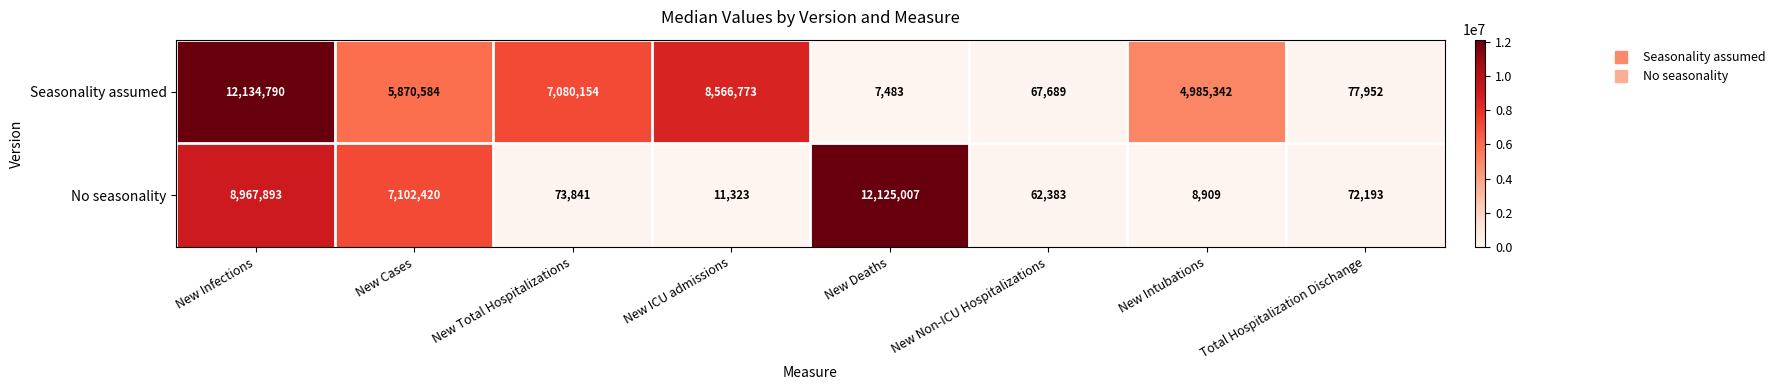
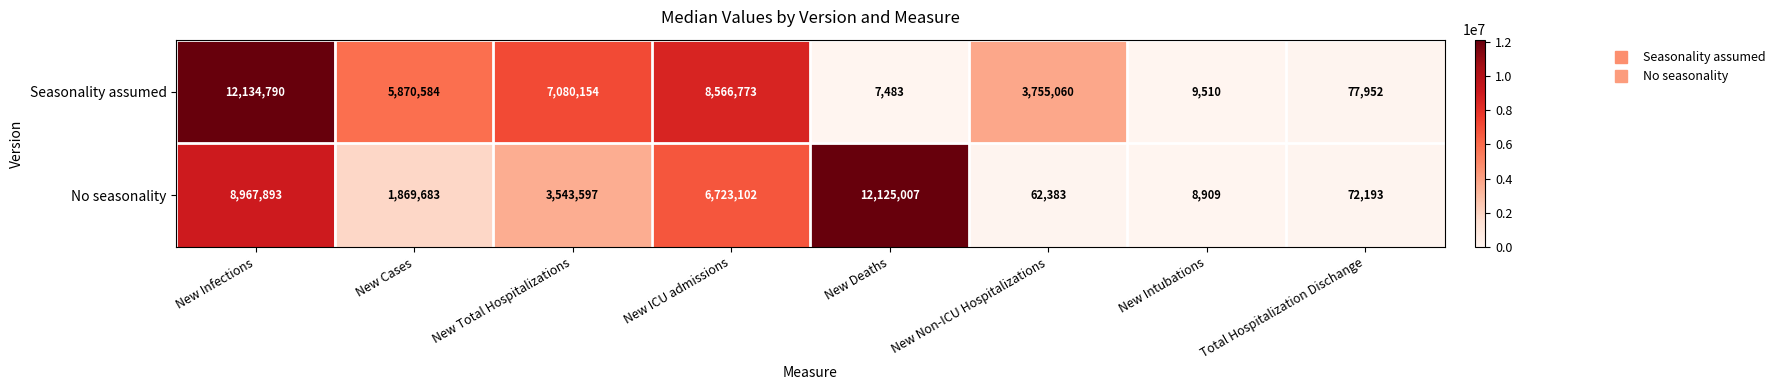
Seasonality assumed, New Non-ICU Hospitalizations: 67,689 -> 3,755,060
Seasonality assumed, New Intubations: 4,985,342 -> 9,510
No seasonality, New Cases: 7,102,420 -> 1,869,683
No seasonality, New Total Hospitalizations: 73,841 -> 3,543,597
No seasonality, New ICU admissions: 11,323 -> 6,723,102
